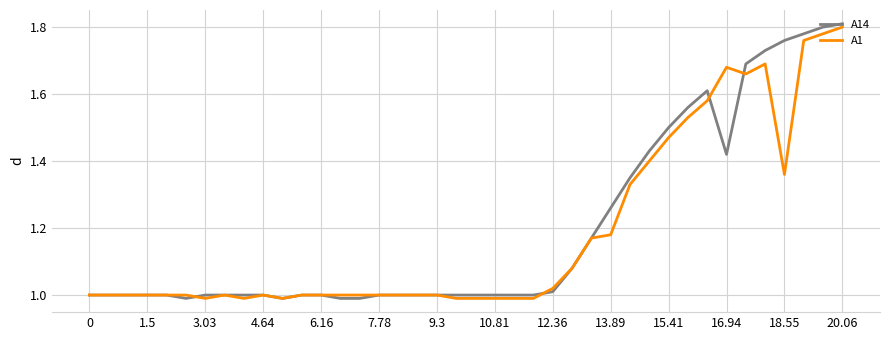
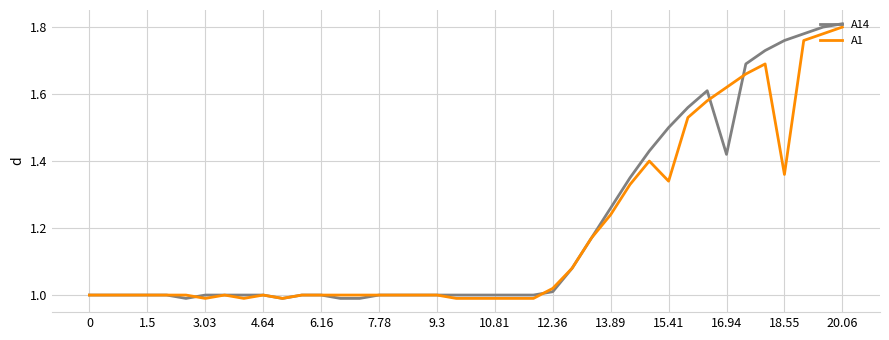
A1, 13.89: 1.18 -> 1.24
A1, 15.41: 1.47 -> 1.34
A1, 16.94: 1.68 -> 1.62
